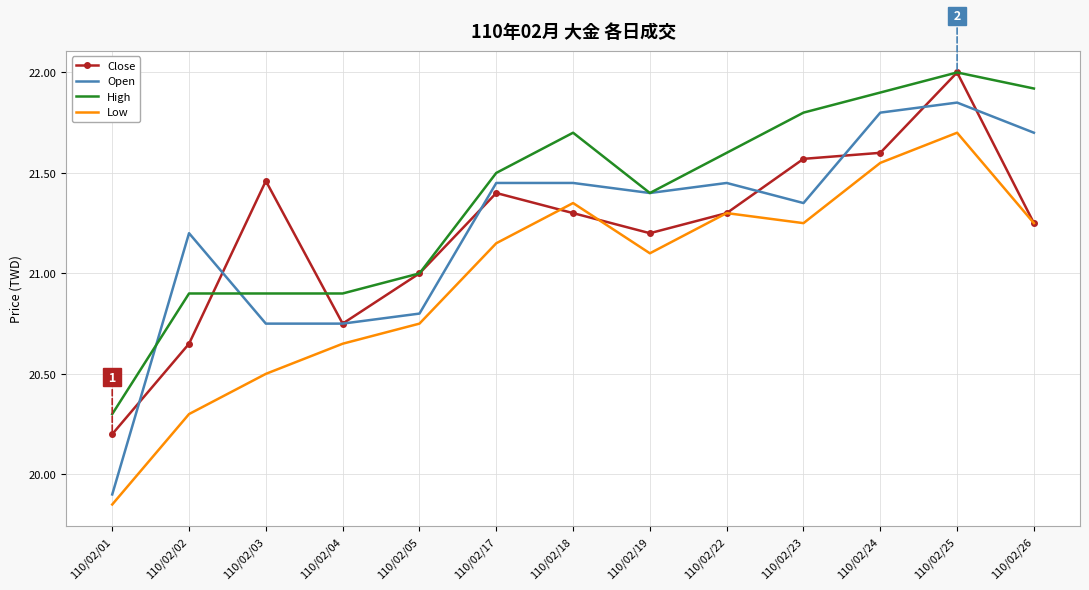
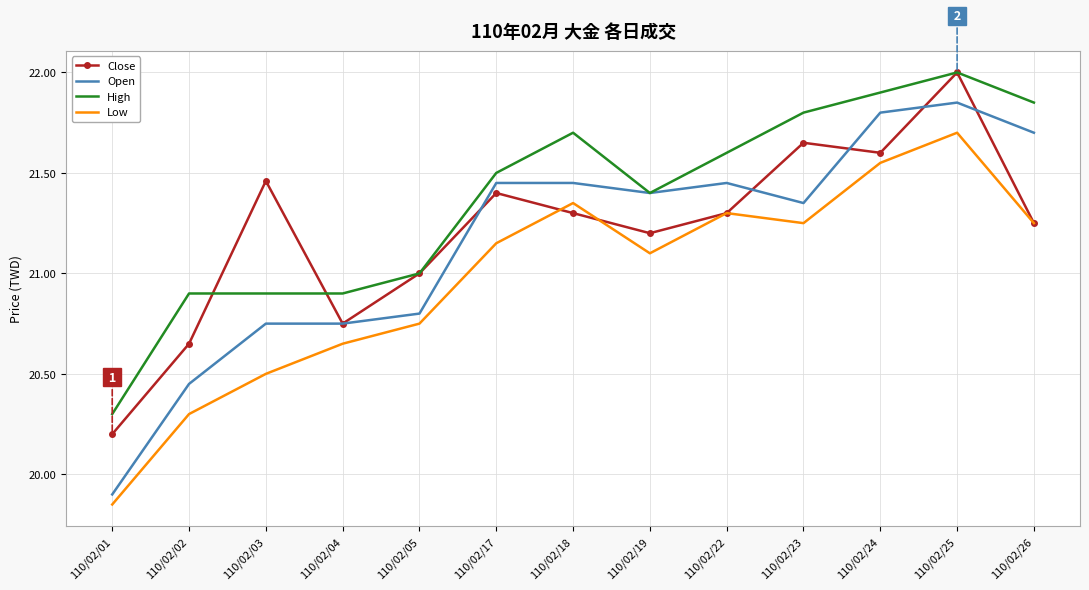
Open, 110/02/02: 21.20 -> 20.45
Close, 110/02/23: 21.57 -> 21.65
High, 110/02/26: 21.92 -> 21.85
